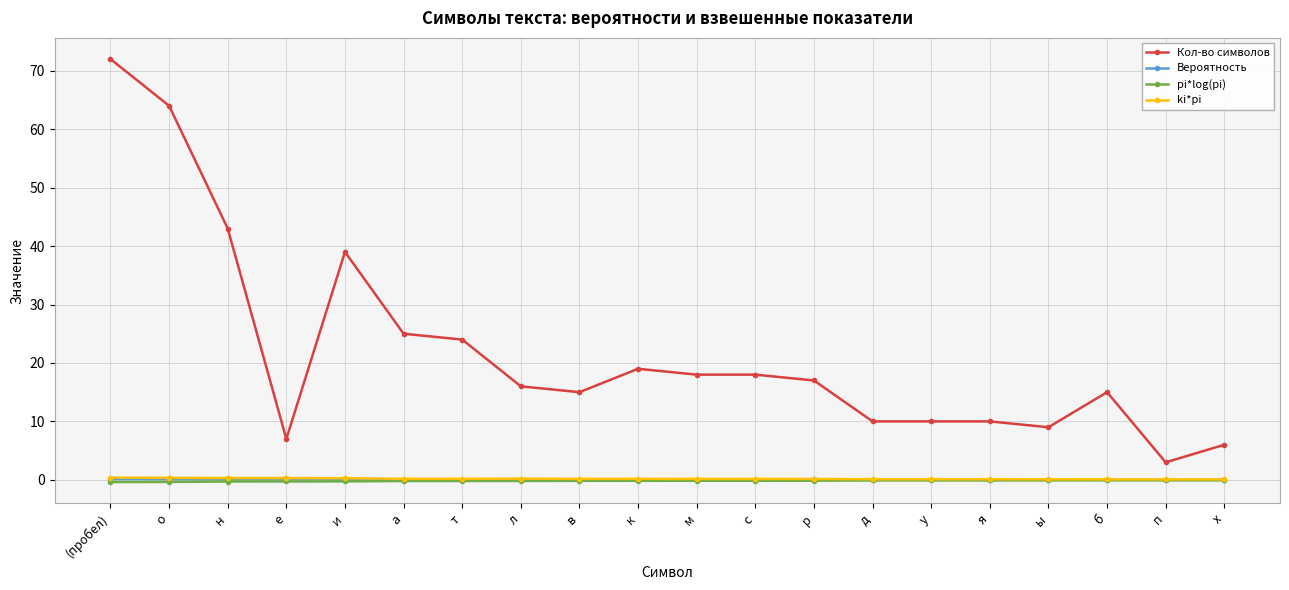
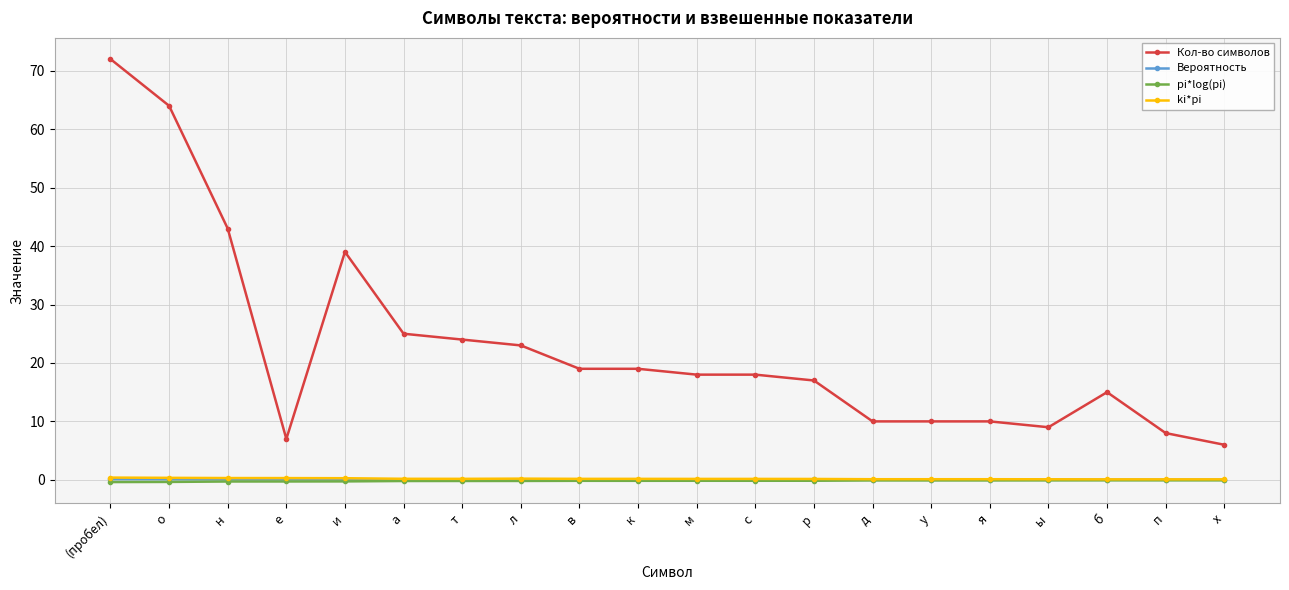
Кол-во символов, л: 16 -> 23
Кол-во символов, в: 15 -> 19
Кол-во символов, п: 3 -> 8
